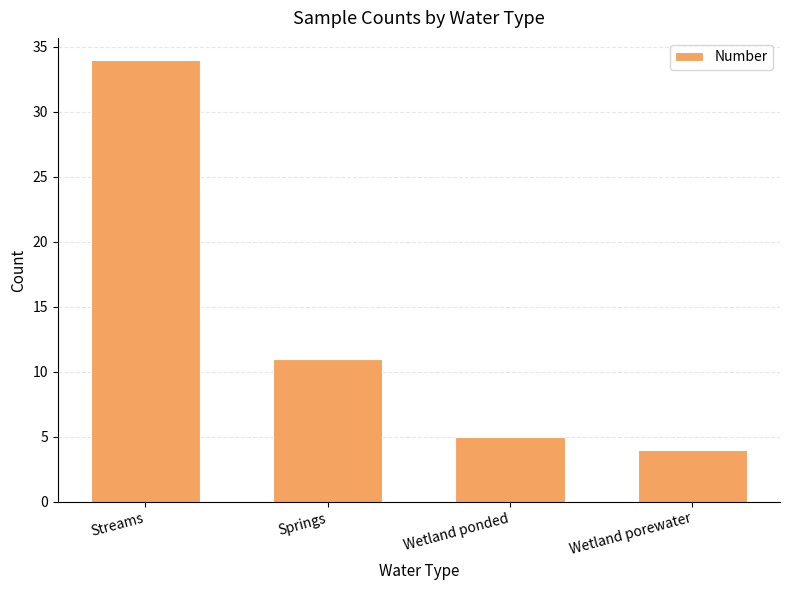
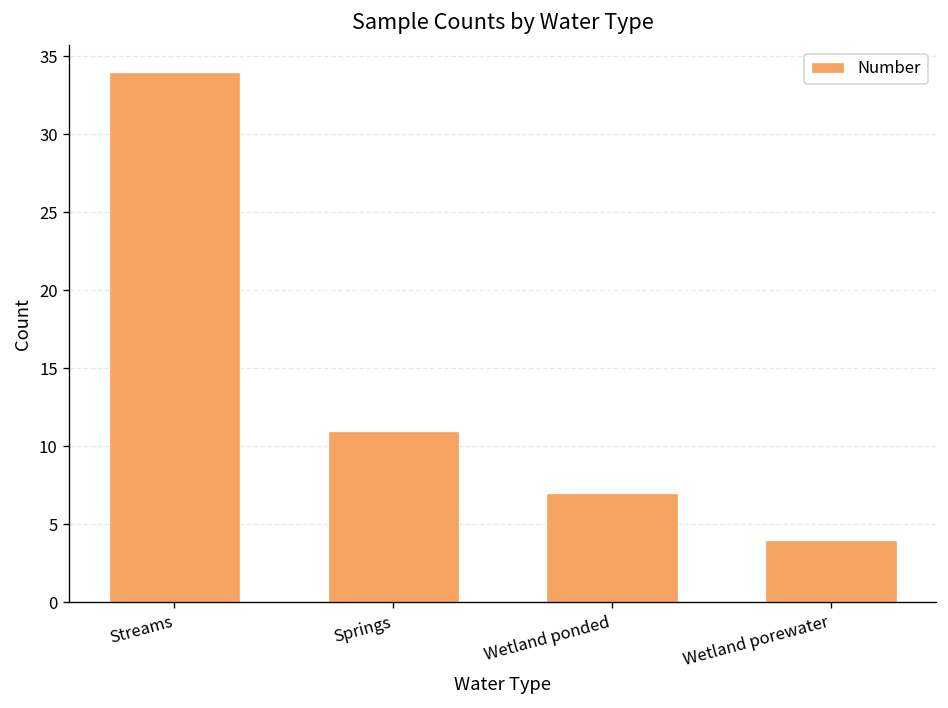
Wetland ponded: 5 -> 7
